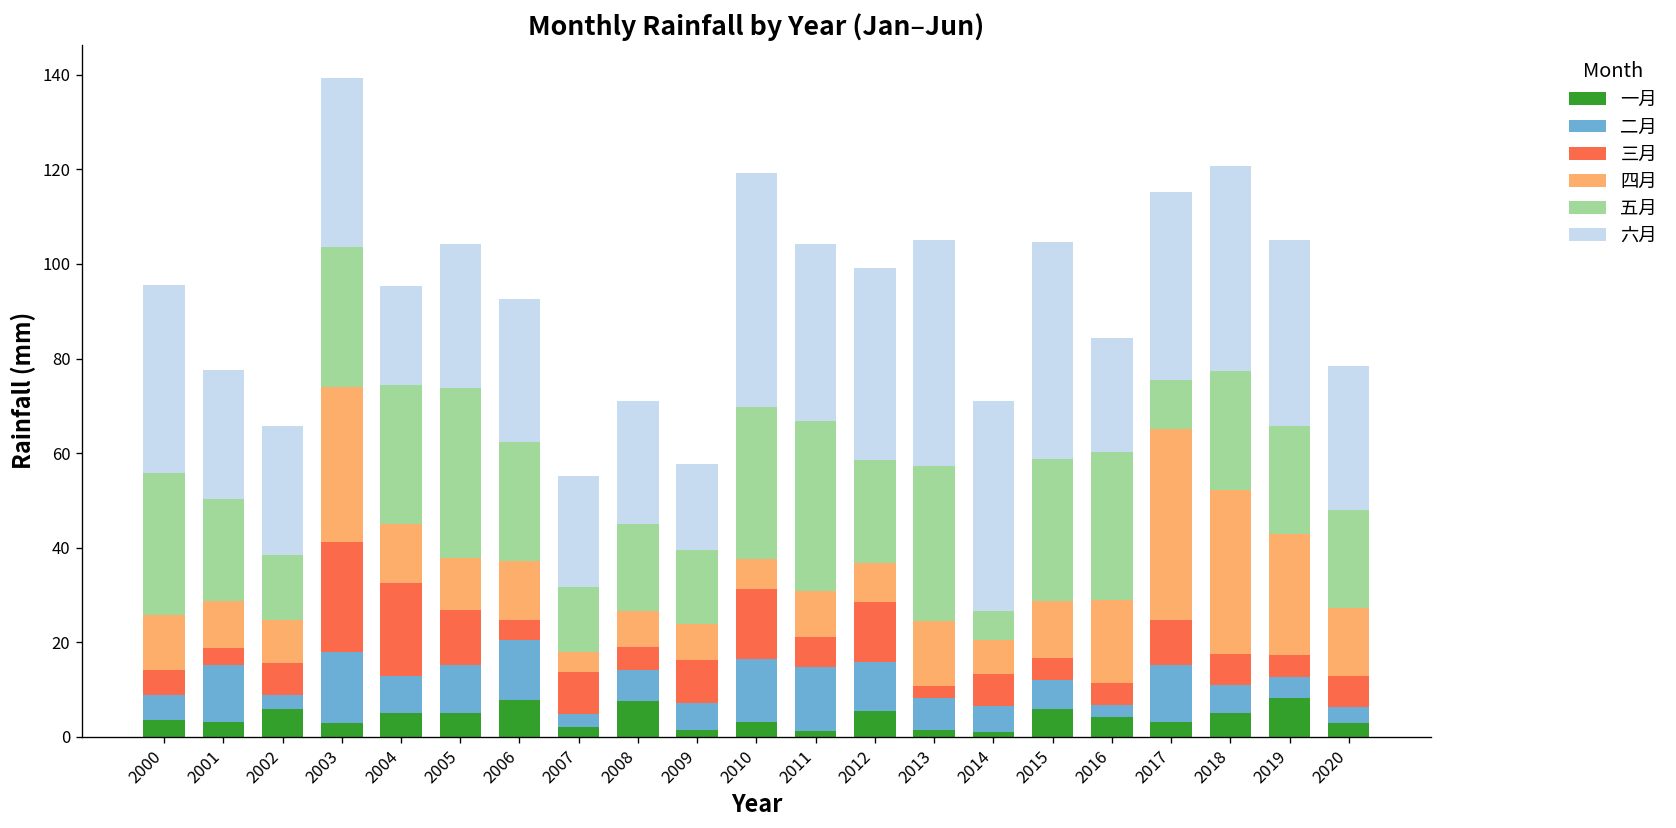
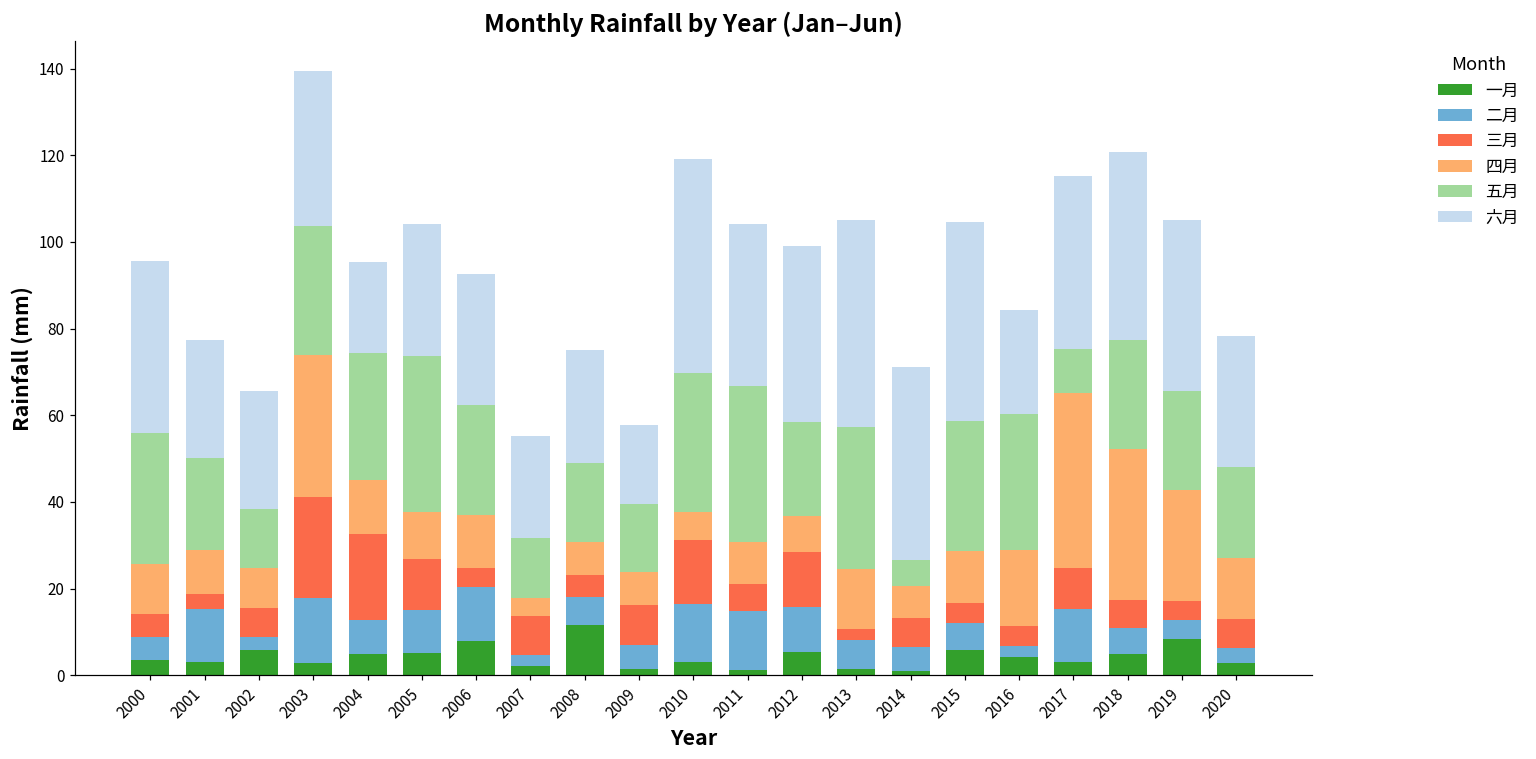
一月, 2008: 7 -> 12
